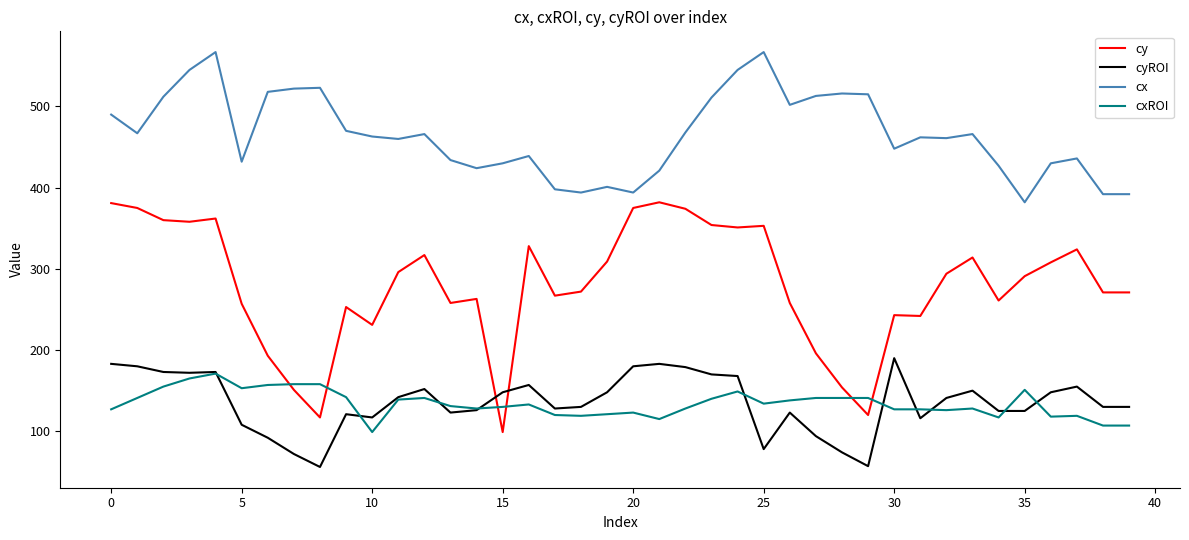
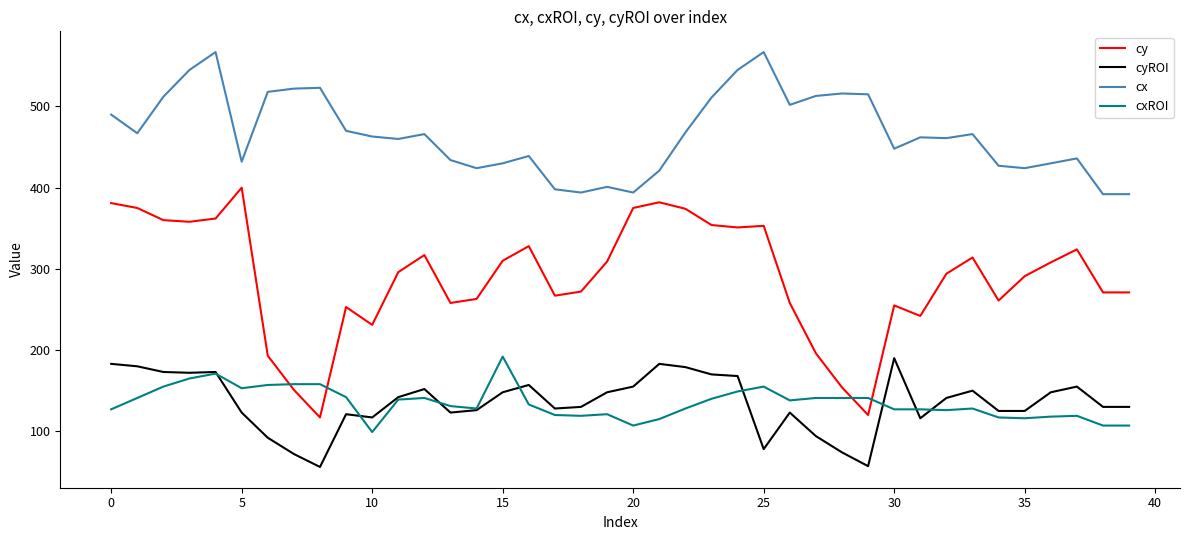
cy, 5: 260 -> 400
cyROI, 5: 110 -> 120
cy, 15: 100 -> 310
cxROI, 15: 130 -> 190
cyROI, 20: 180 -> 160
cxROI, 20: 120 -> 110
cxROI, 25: 130 -> 160
cy, 30: 240 -> 260
cx, 35: 380 -> 420
cxROI, 35: 150 -> 120
